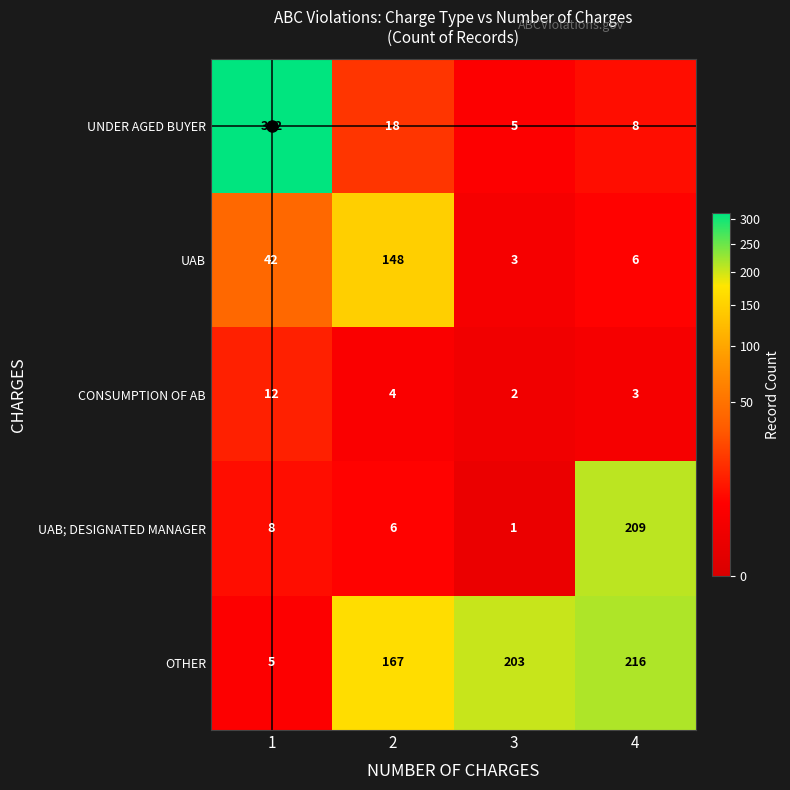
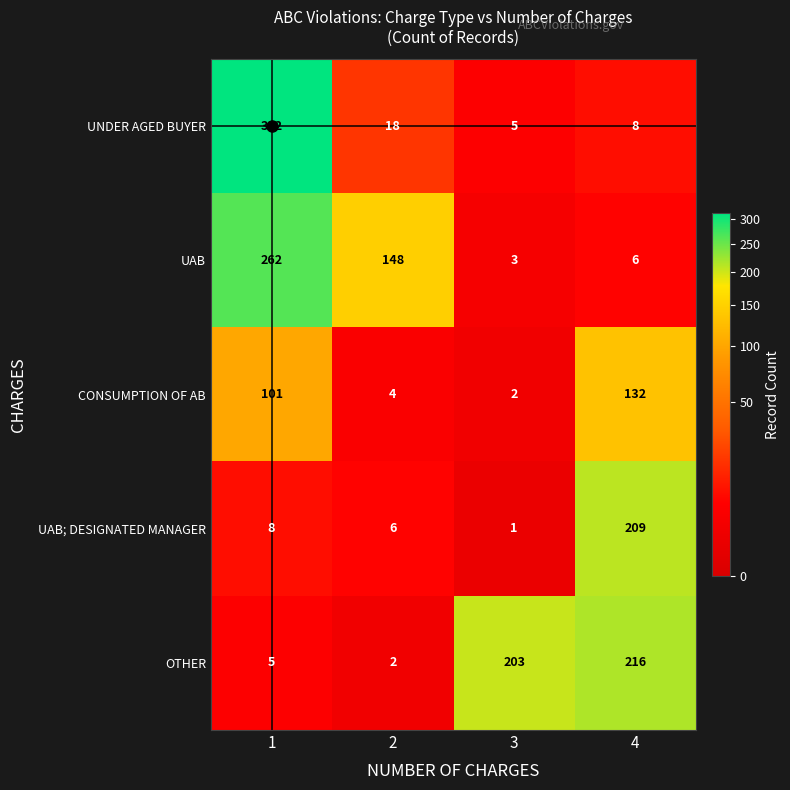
UAB, 1: 42 -> 262
CONSUMPTION OF AB, 1: 12 -> 101
CONSUMPTION OF AB, 4: 3 -> 132
OTHER, 2: 167 -> 2
